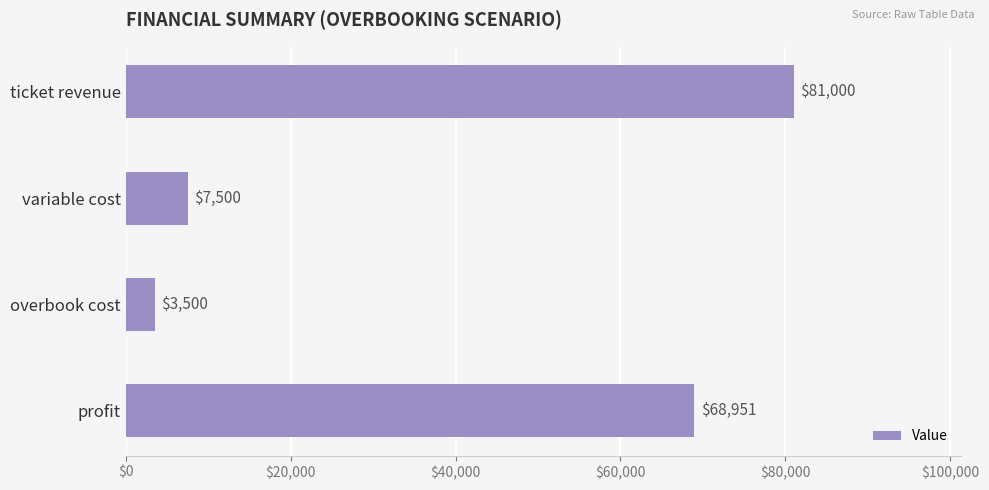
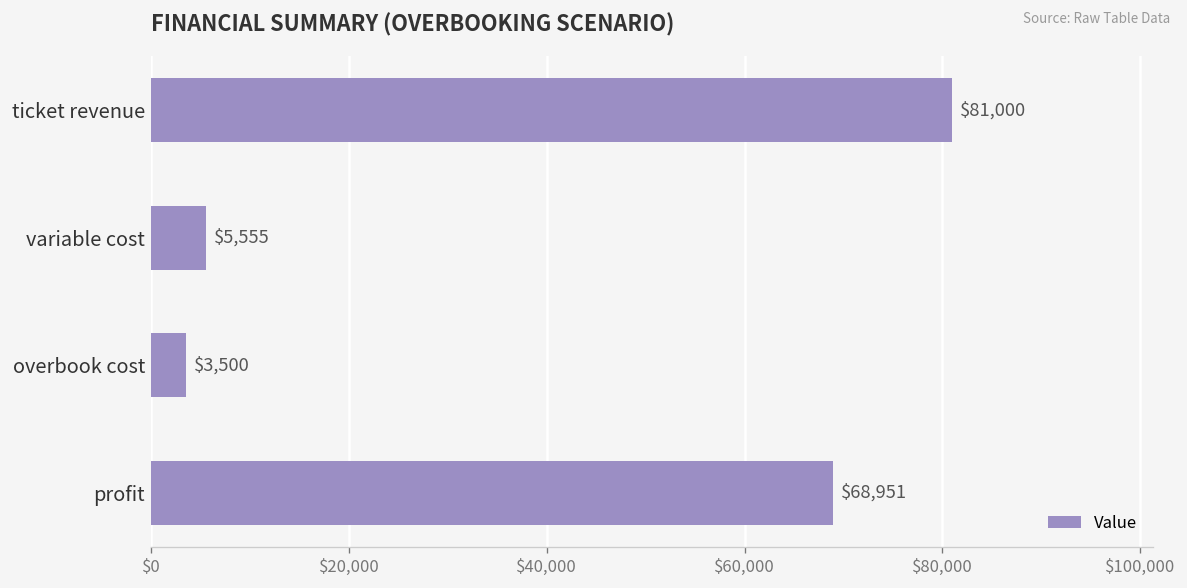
variable cost: $7,500 -> $5,555
